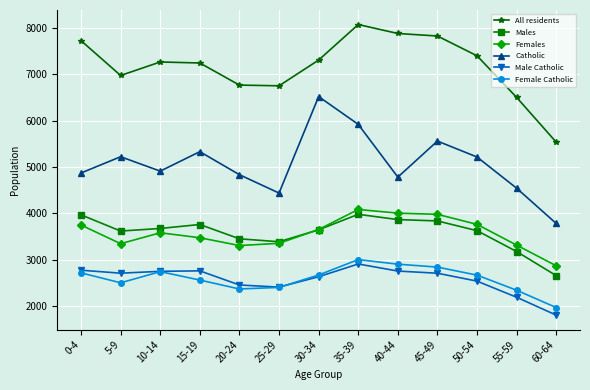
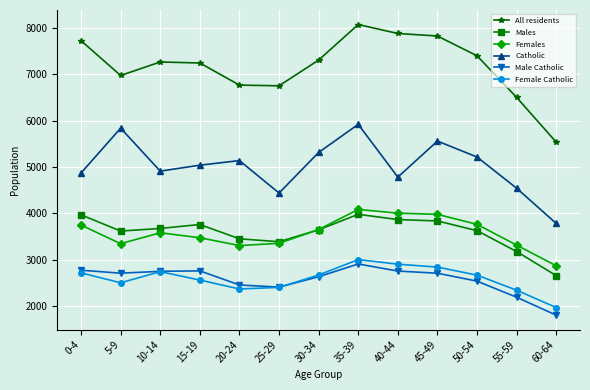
Catholic, 5-9: 5200 -> 5800
Catholic, 15-19: 5300 -> 5000
Catholic, 20-24: 4800 -> 5100
Catholic, 30-34: 6500 -> 5300
